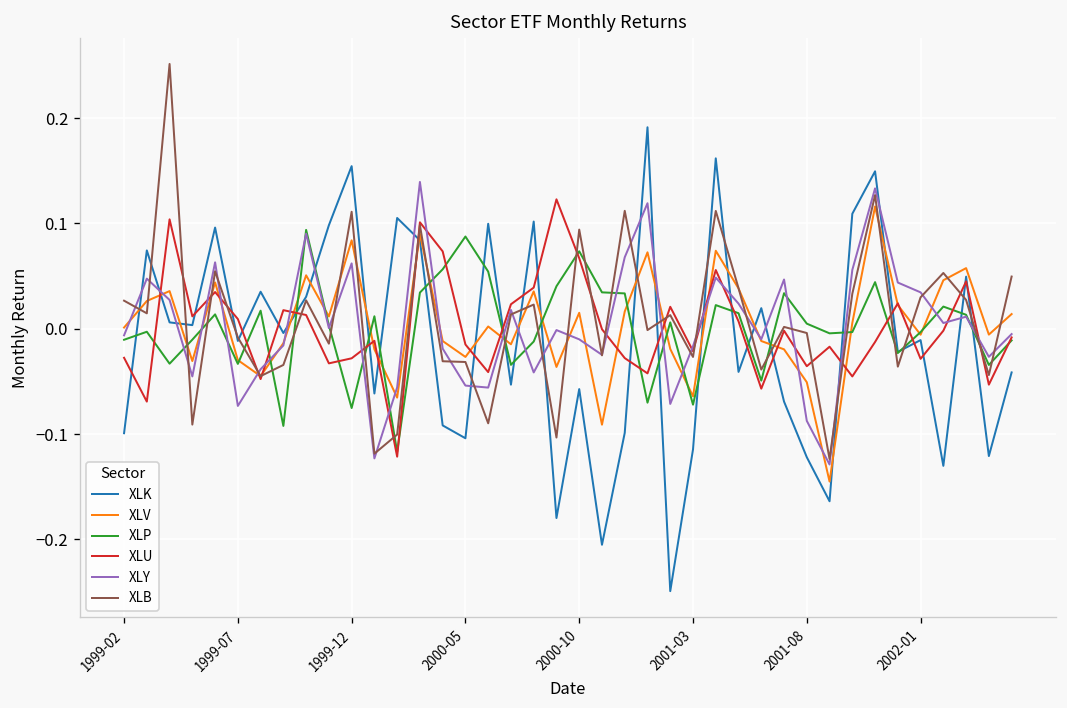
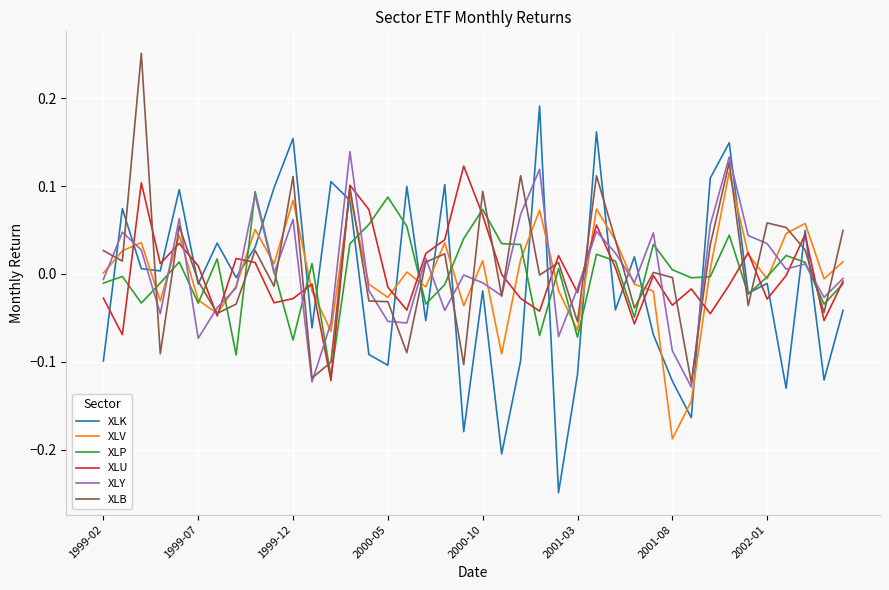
XLK, 2000-10: -0.06 -> -0.02
XLB, 2001-03: -0.03 -> -0.05
XLV, 2001-08: -0.05 -> -0.19
XLB, 2002-01: 0.03 -> 0.06
